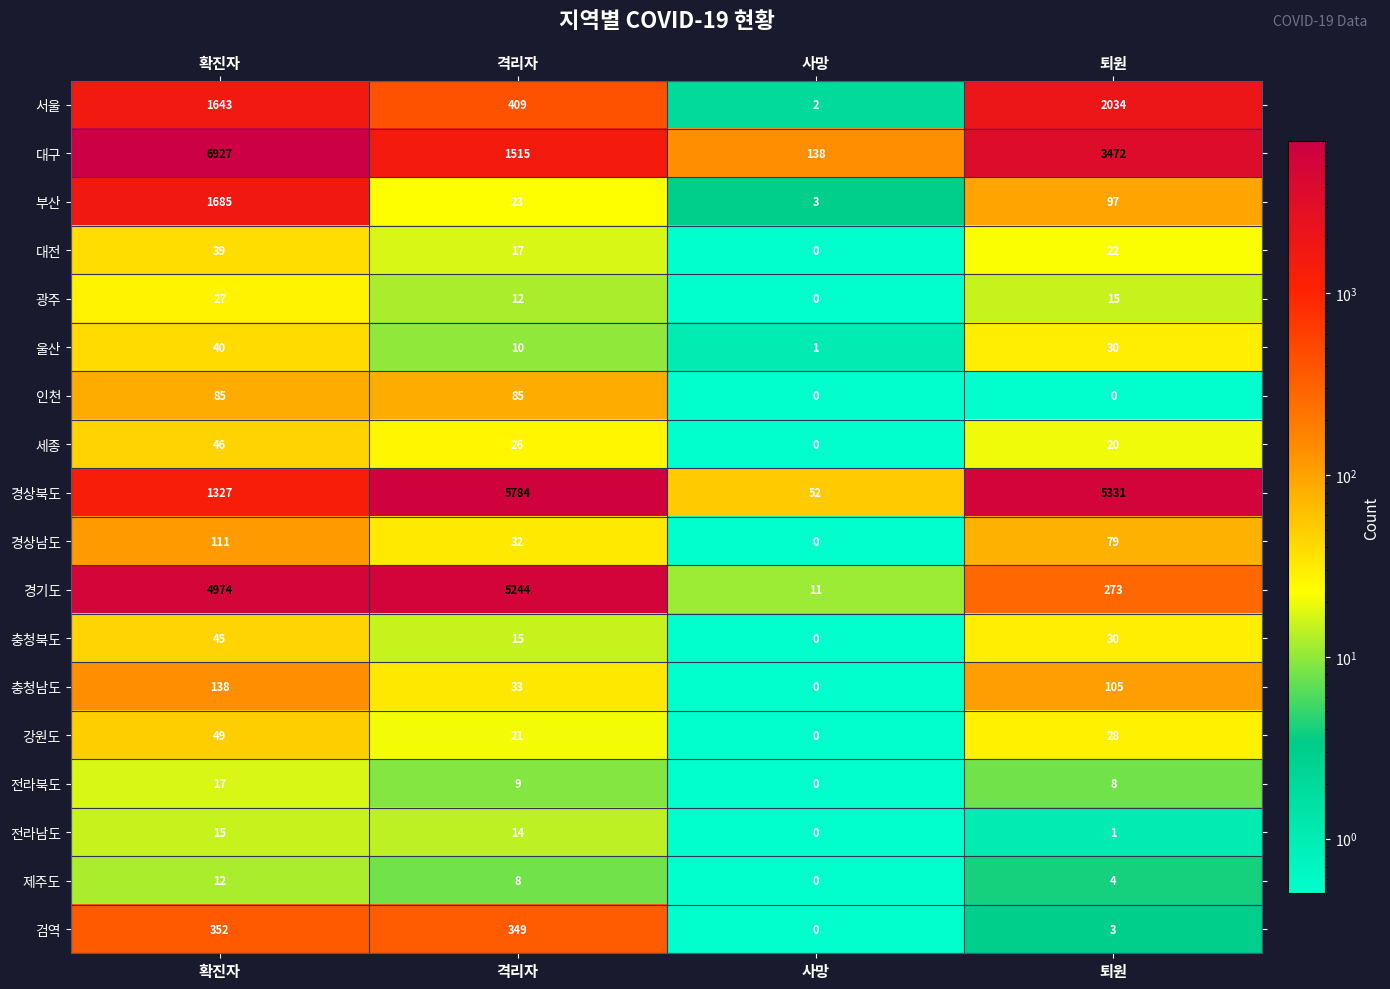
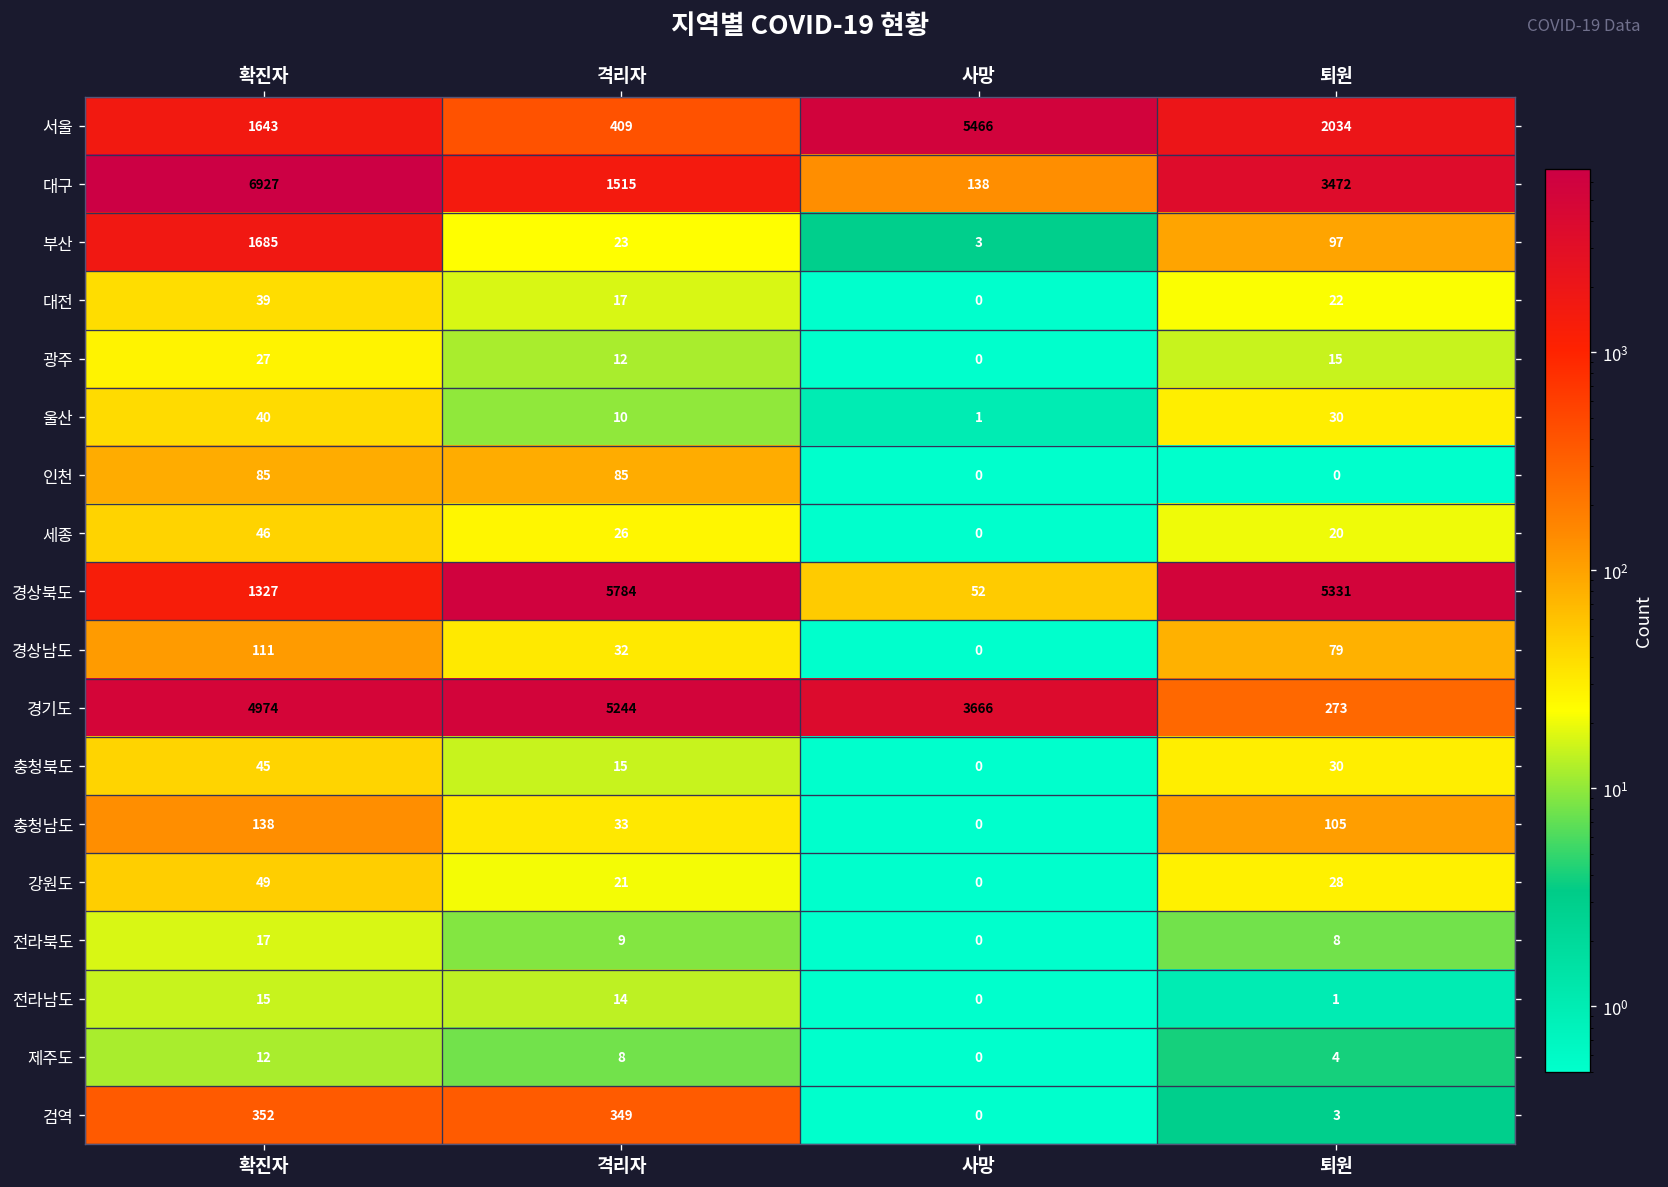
서울, 사망: 2 -> 5466
경기도, 사망: 11 -> 3666
